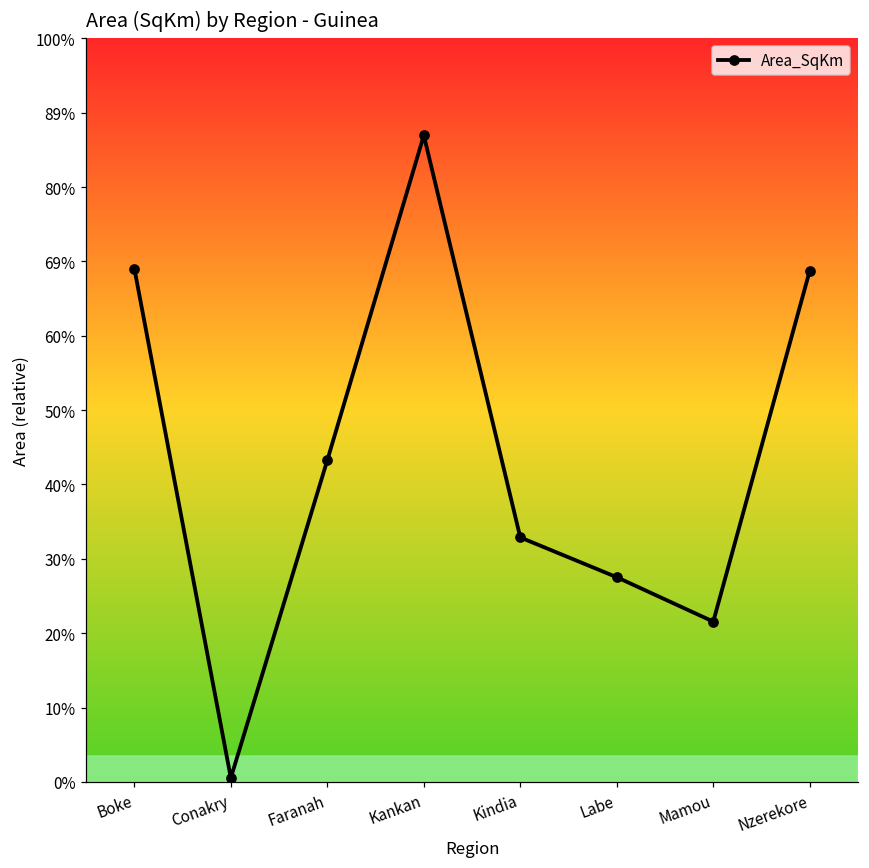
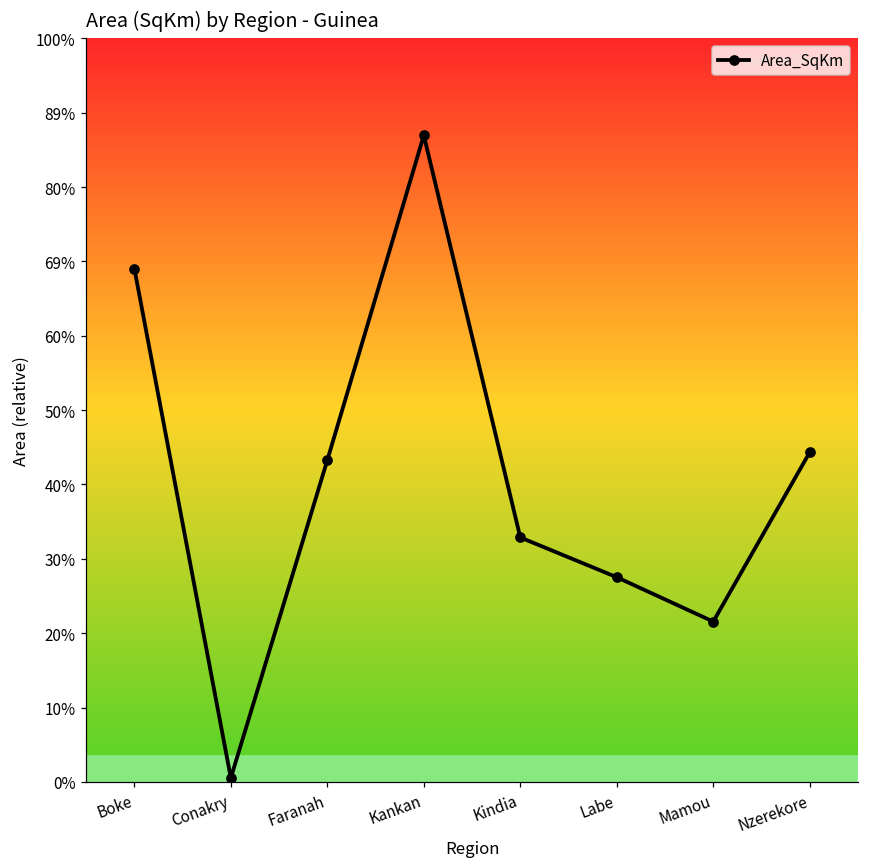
Nzerekore: 69% -> 44%
